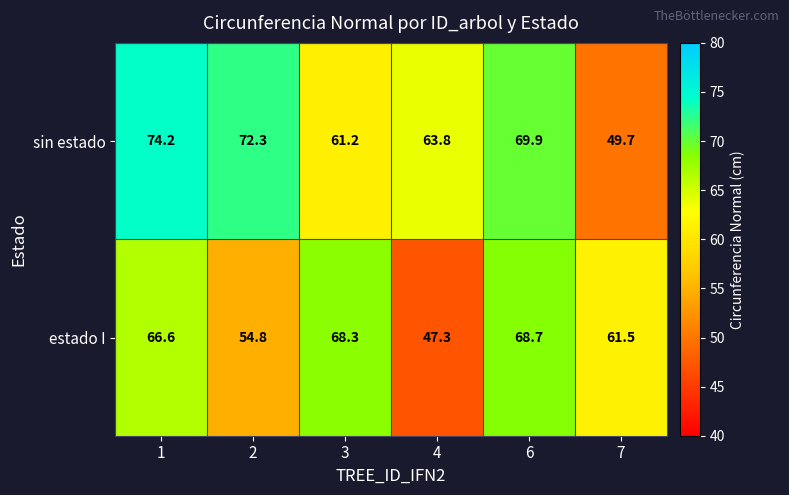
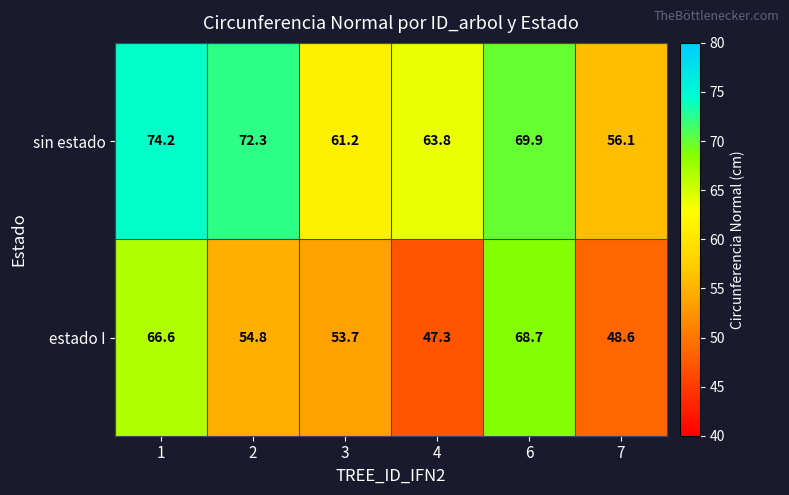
sin estado, 7: 49.7 -> 56.1
estado I, 3: 68.3 -> 53.7
estado I, 7: 61.5 -> 48.6
